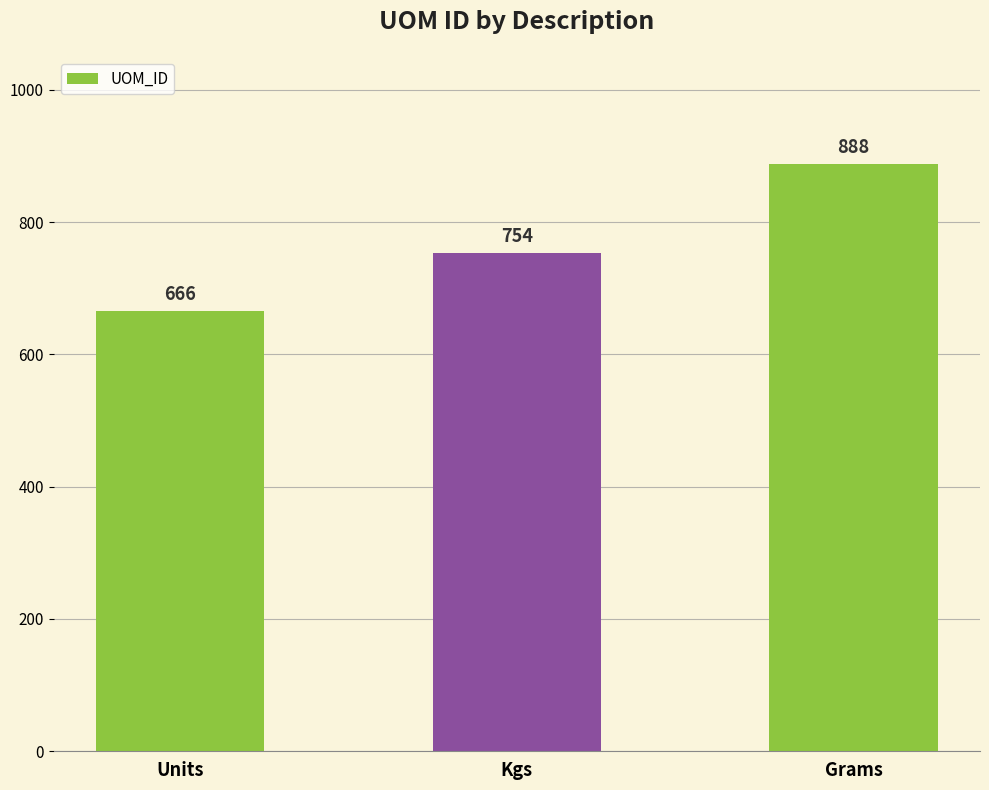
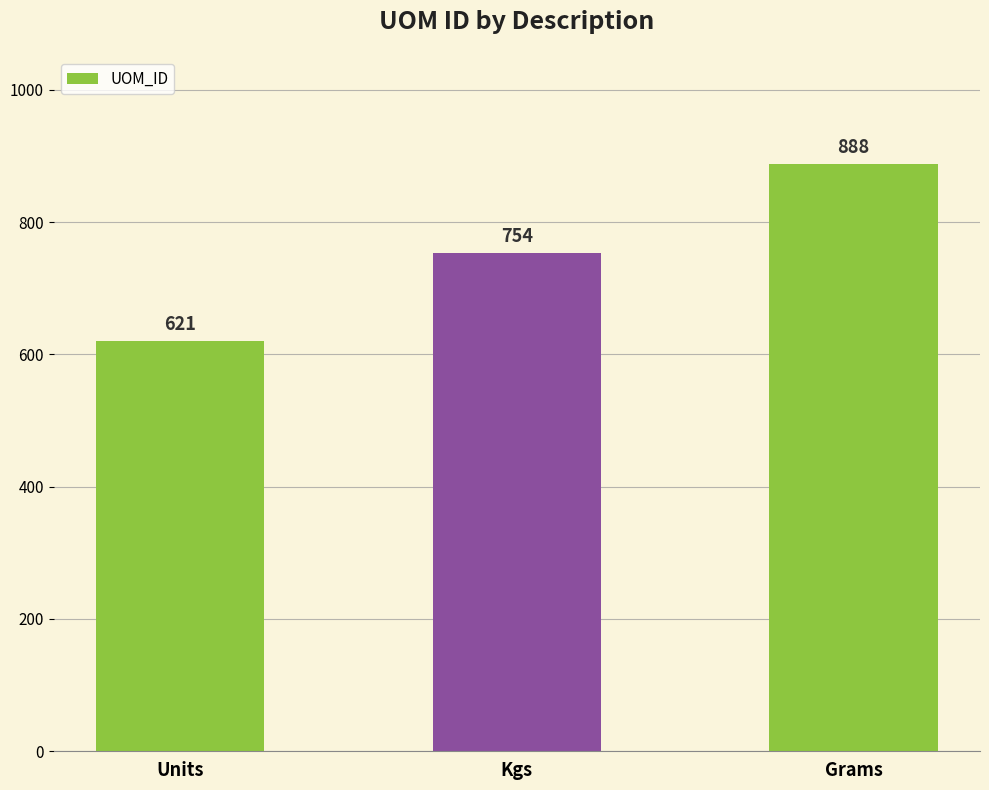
Units: 666 -> 621
